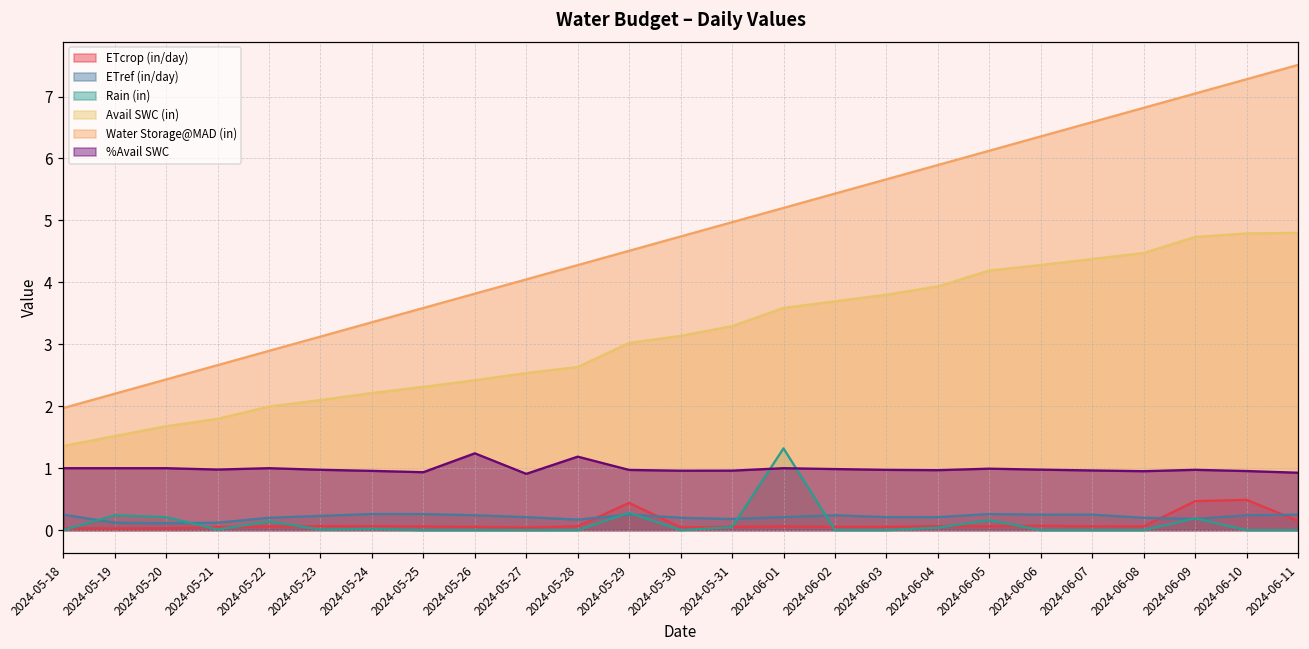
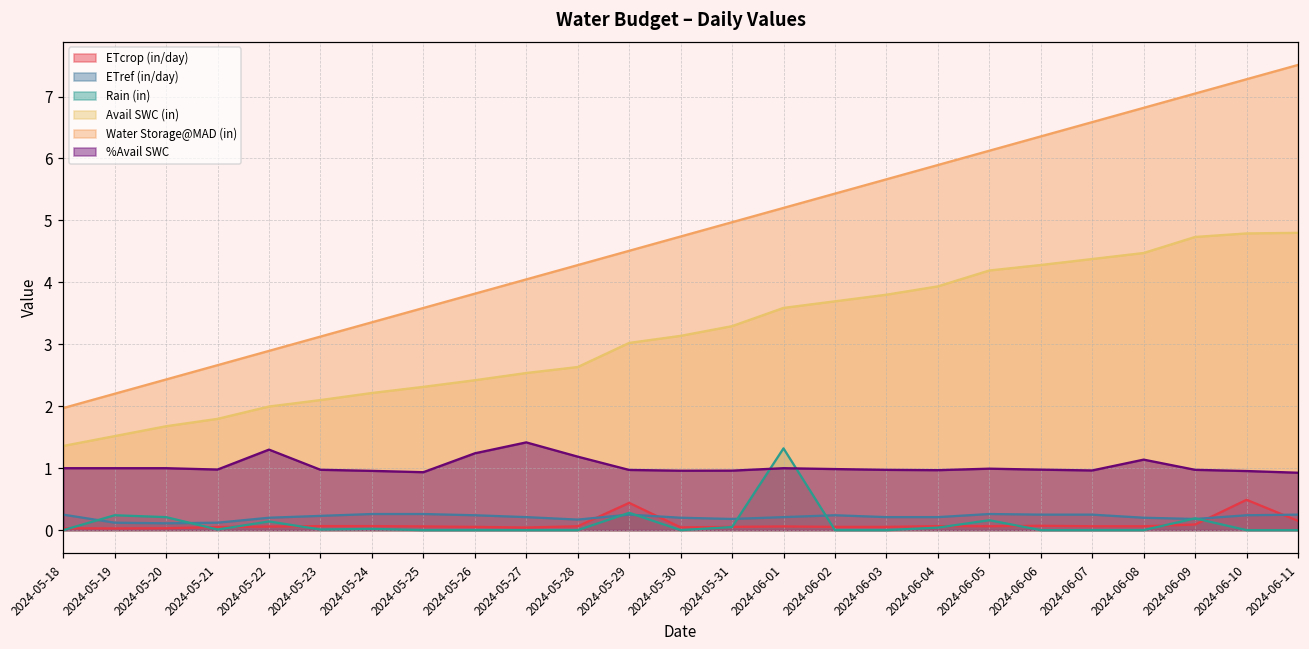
%Avail SWC, 2024-05-22: 1.0 -> 1.3
%Avail SWC, 2024-05-27: 0.9 -> 1.4
%Avail SWC, 2024-06-08: 1.0 -> 1.1
ETcrop (in/day), 2024-06-09: 0.5 -> 0.1
